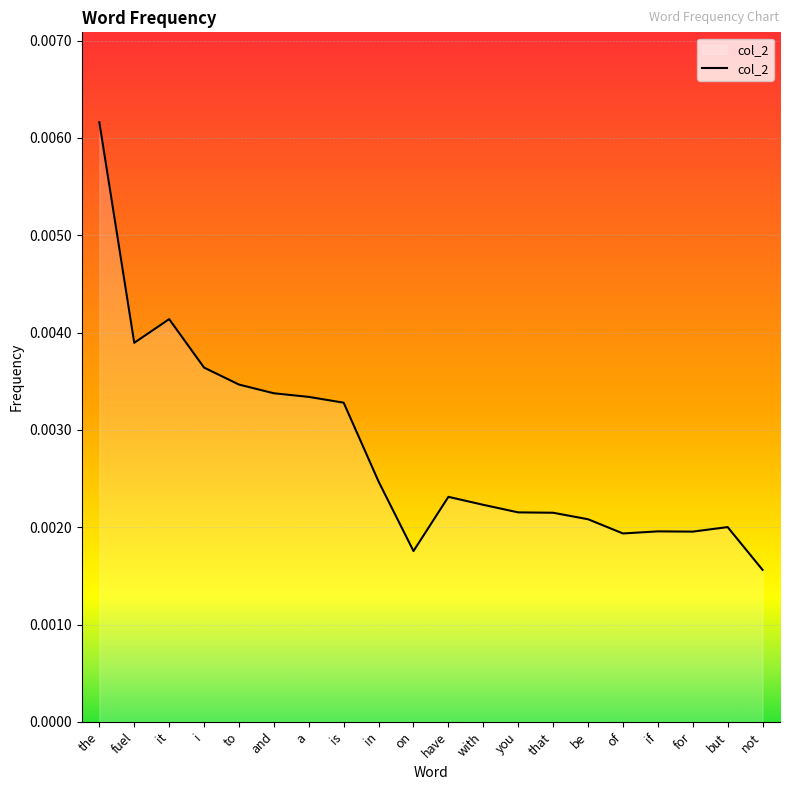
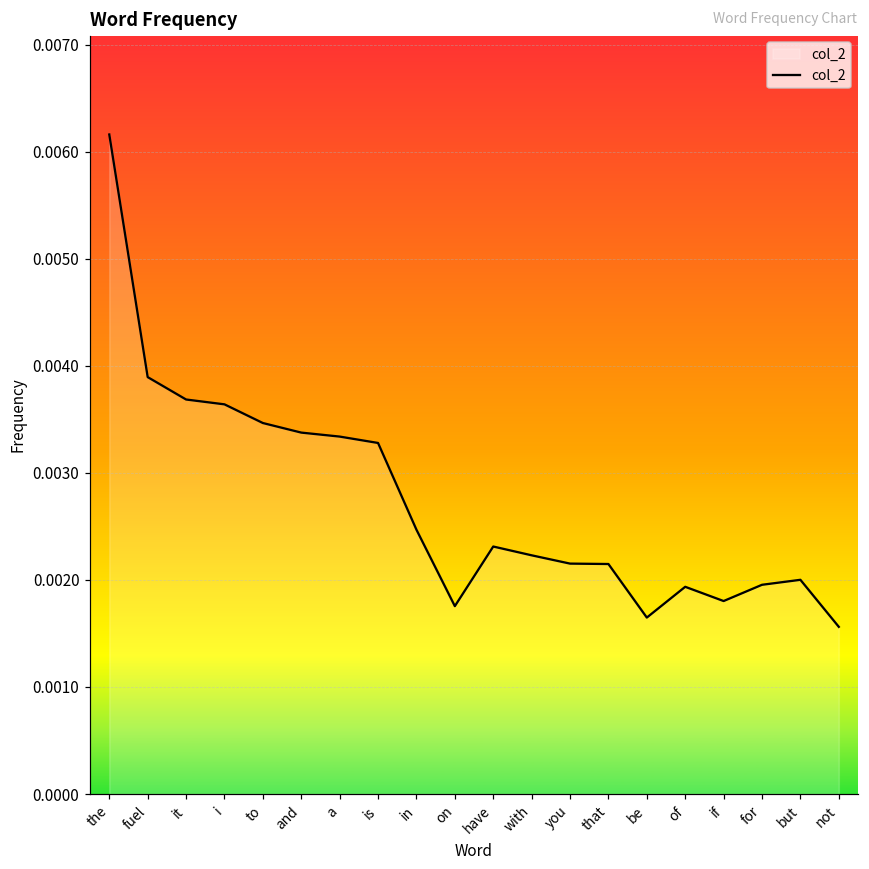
it: 0.0041 -> 0.0037
be: 0.0021 -> 0.0016
if: 0.0020 -> 0.0018
